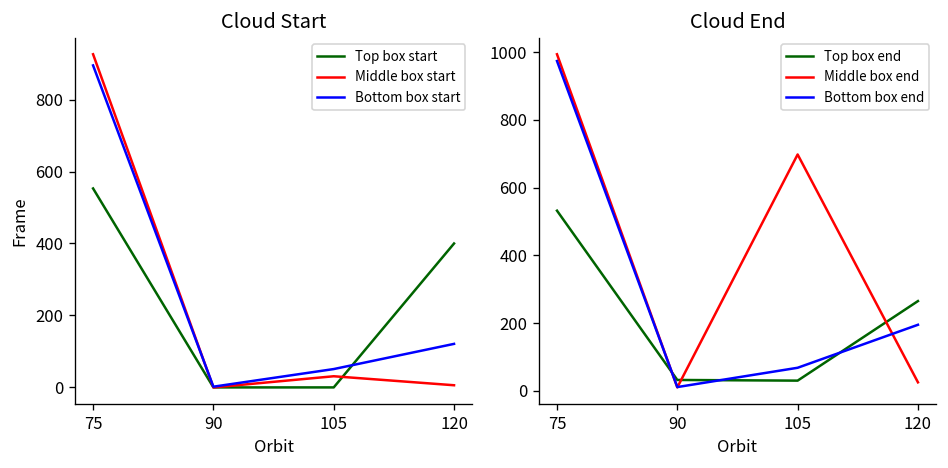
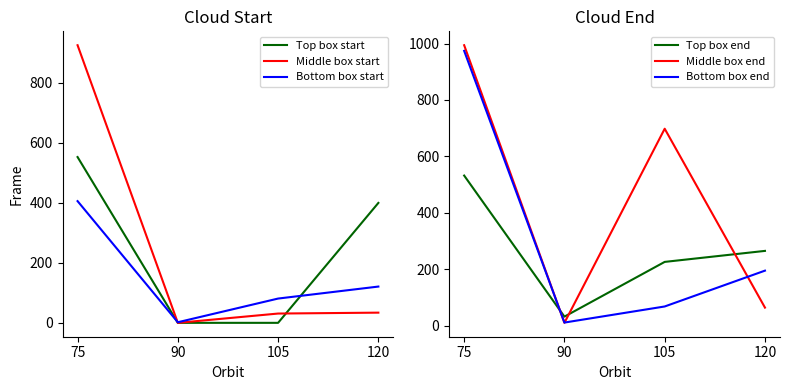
Cloud Start, Bottom box start, 75: 900 -> 410
Cloud Start, Bottom box start, 105: 50 -> 80
Cloud Start, Middle box start, 120: 10 -> 30
Cloud End, Top box end, 105: 30 -> 230
Cloud End, Middle box end, 120: 30 -> 60
